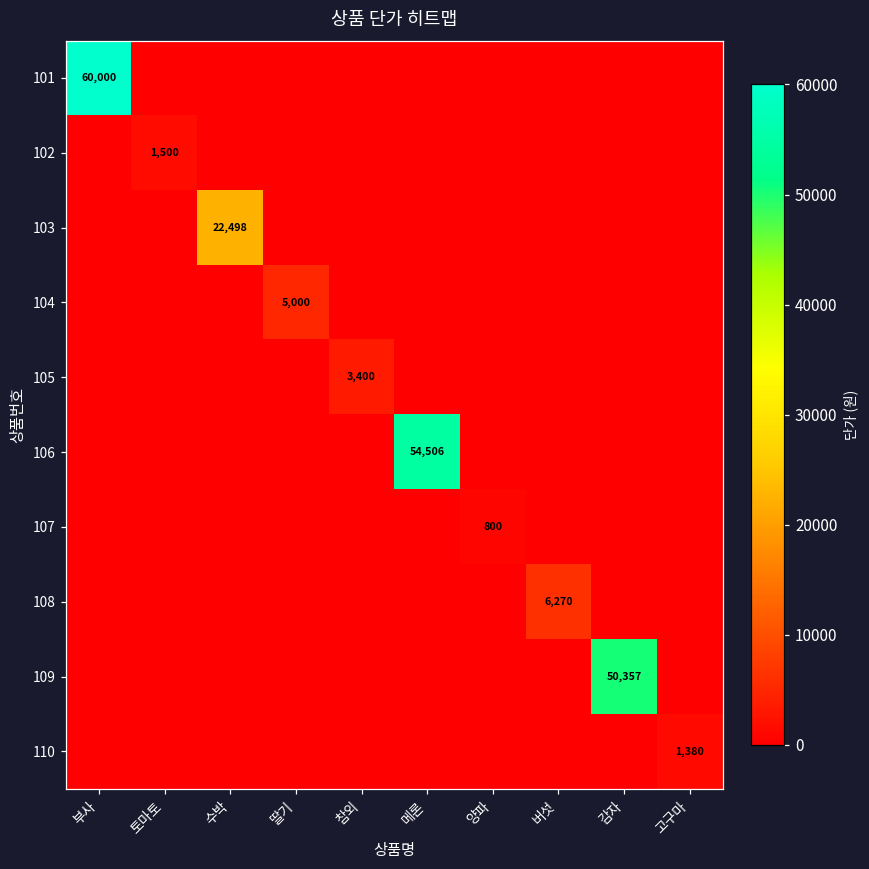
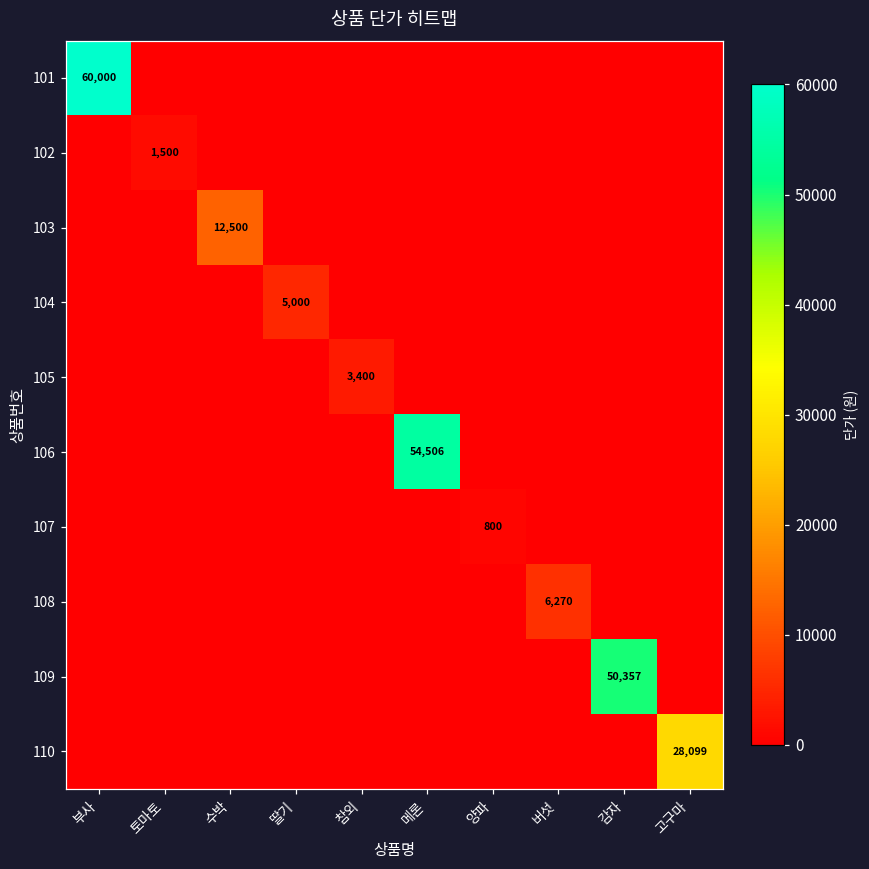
103, 수박: 22,498 -> 12,500
110, 고구마: 1,380 -> 28,099
